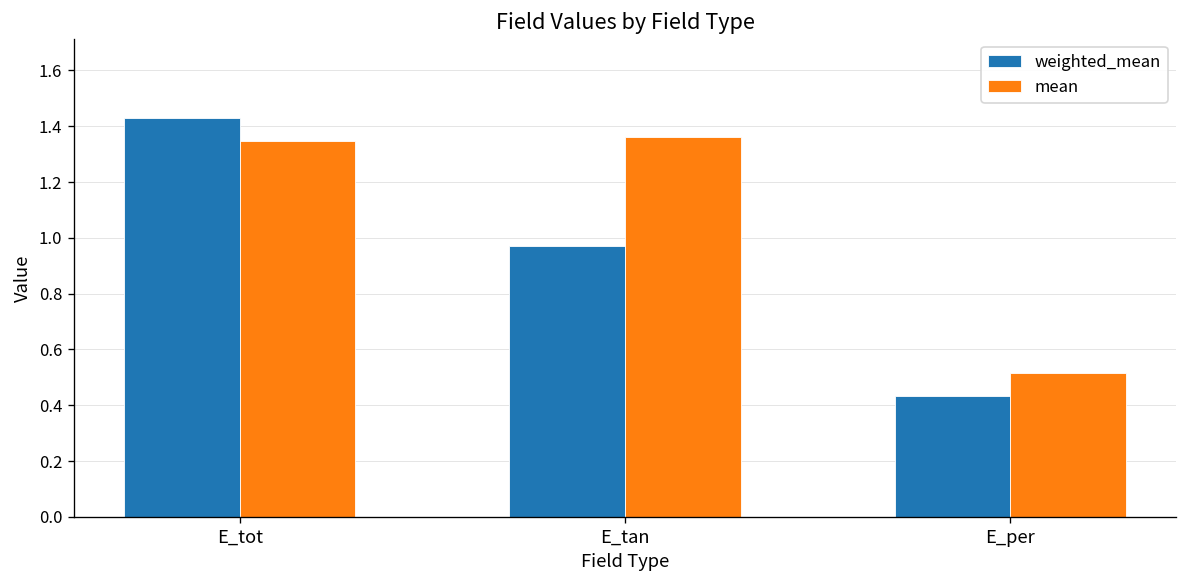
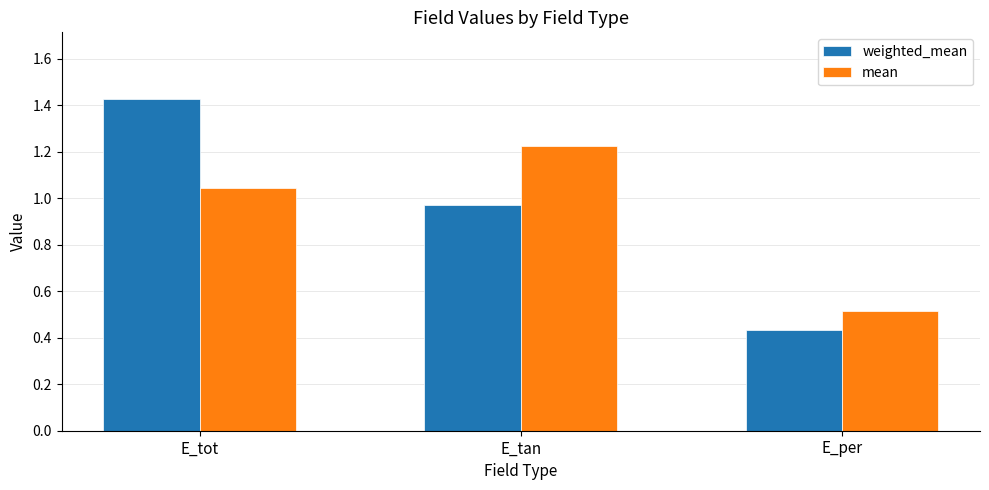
mean, E_tot: 1.35 -> 1.04
mean, E_tan: 1.36 -> 1.22
